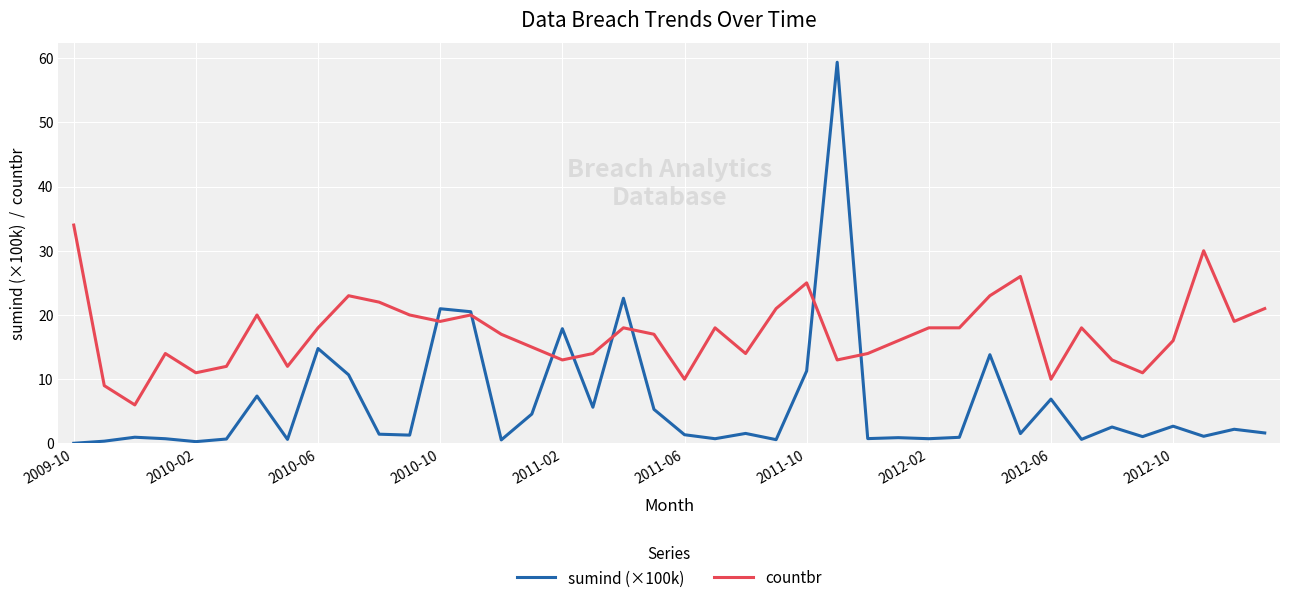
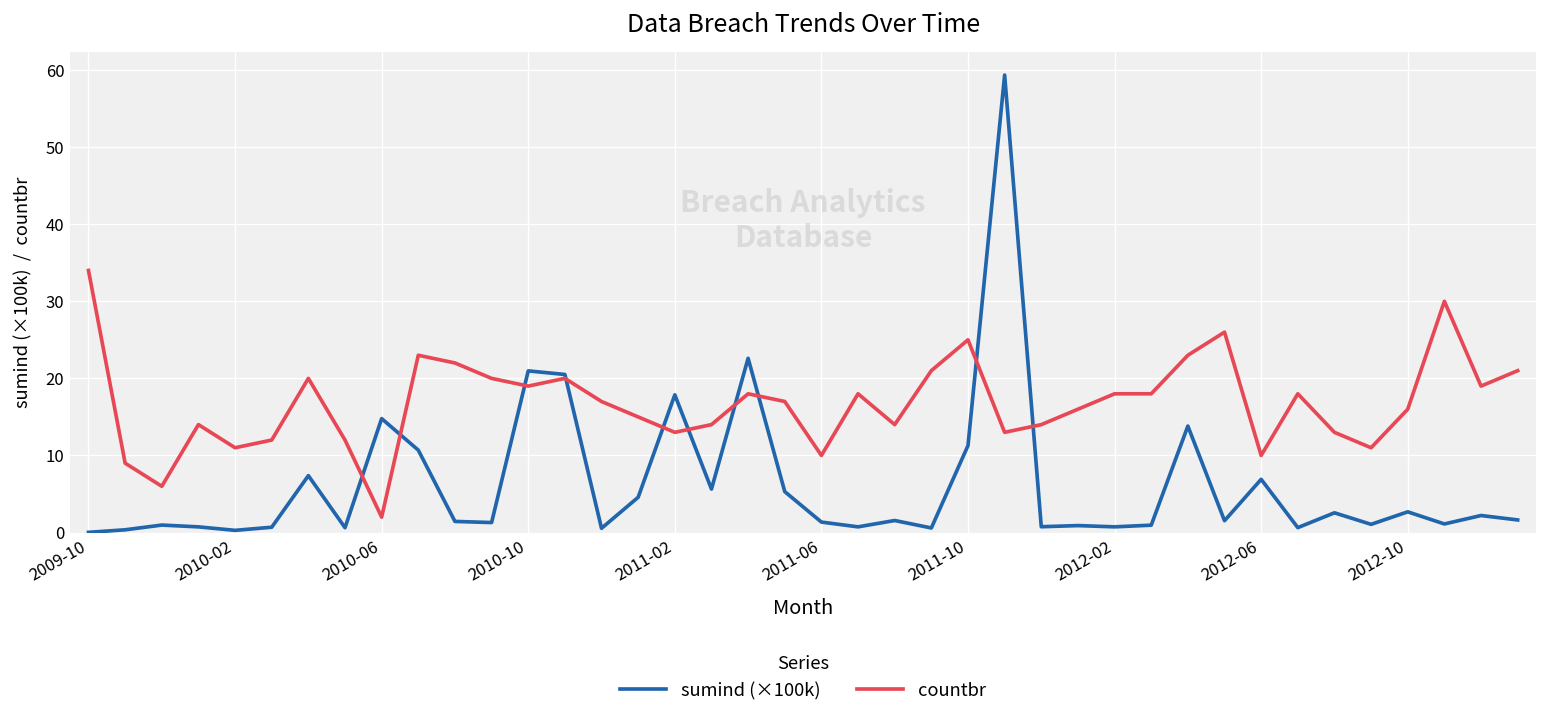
countbr, 2010-06: 18 -> 2
